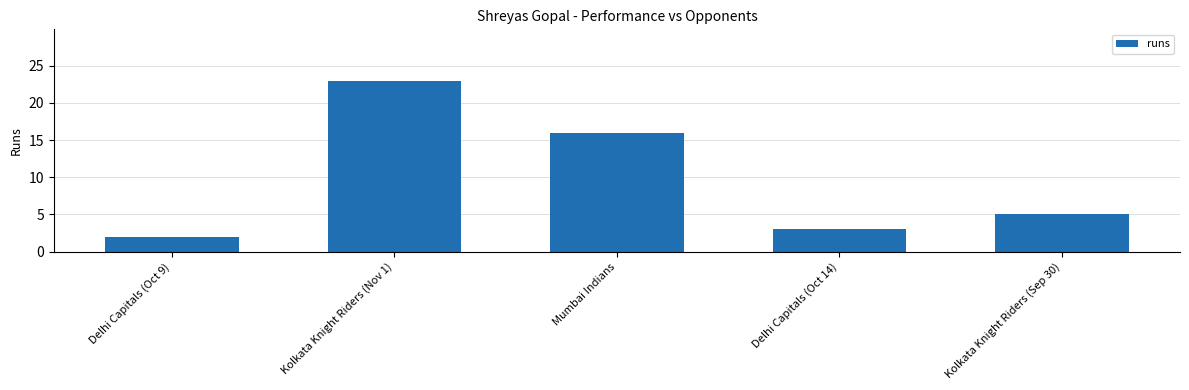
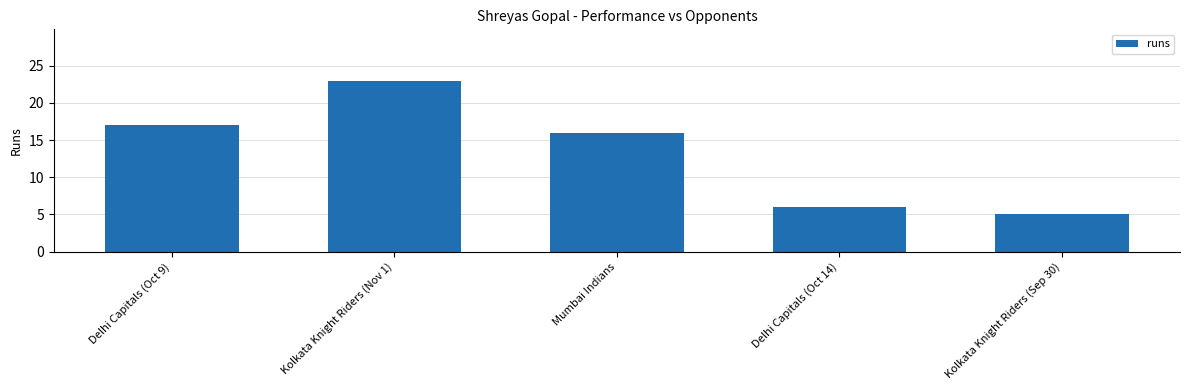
Delhi Capitals (Oct 9): 2 -> 17
Delhi Capitals (Oct 14): 3 -> 6
